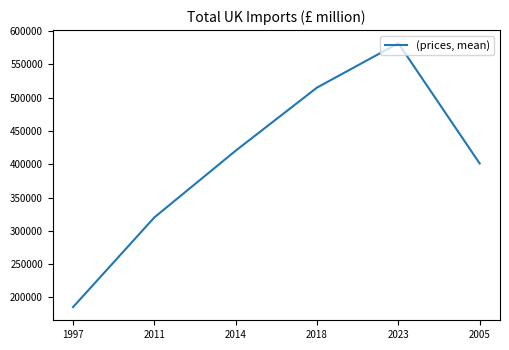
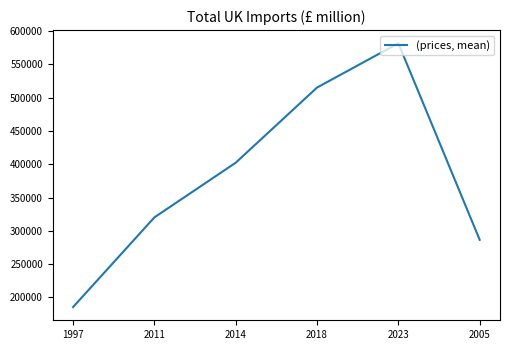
2014: 420000 -> 400000
2005: 400000 -> 290000
